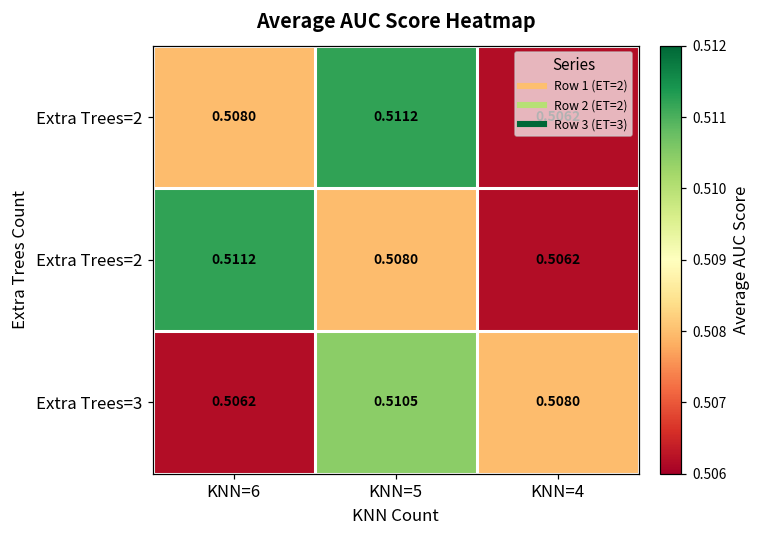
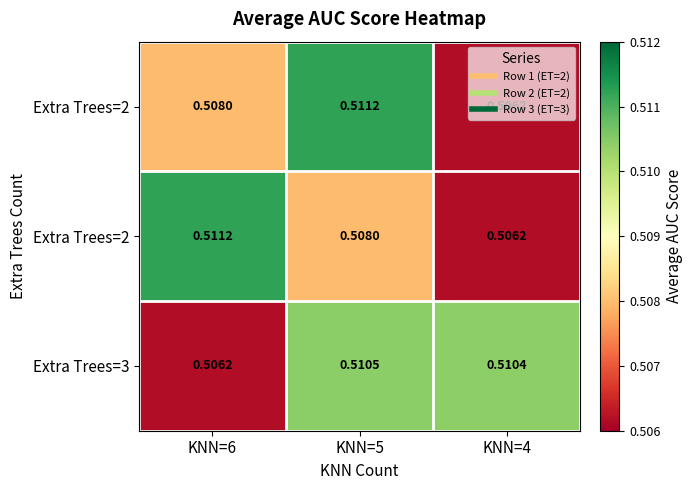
Extra Trees=3, KNN=4: 0.5080 -> 0.5104
